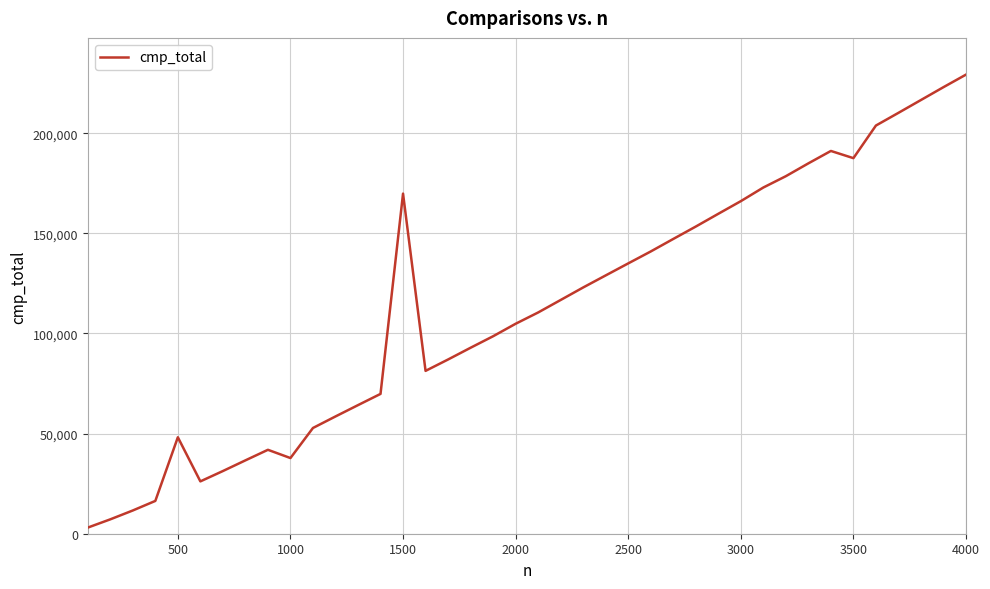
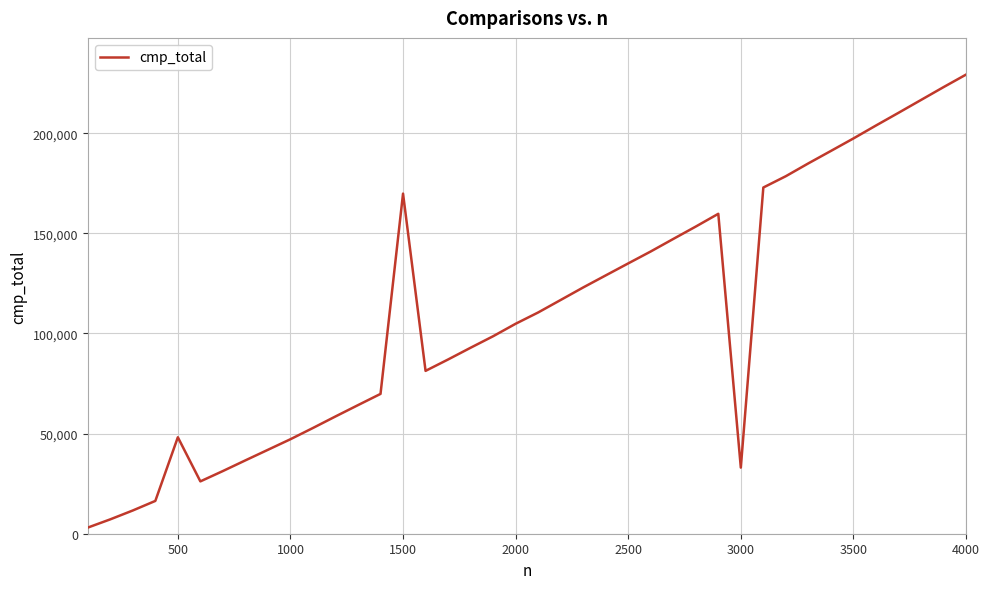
1000: 38,000 -> 47,000
3000: 166,000 -> 33,000
3500: 188,000 -> 197,000
